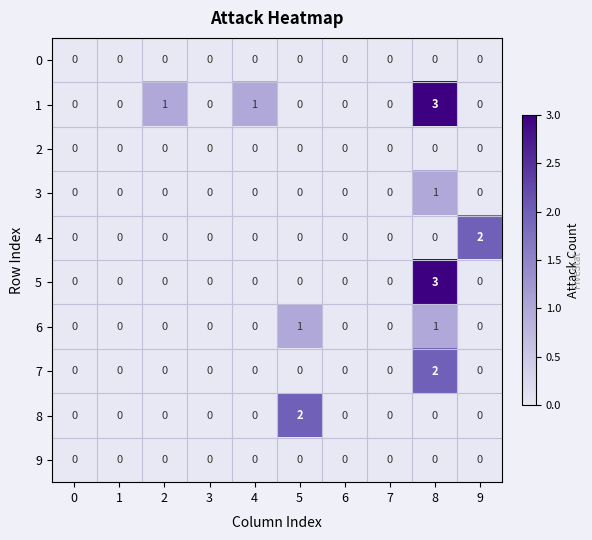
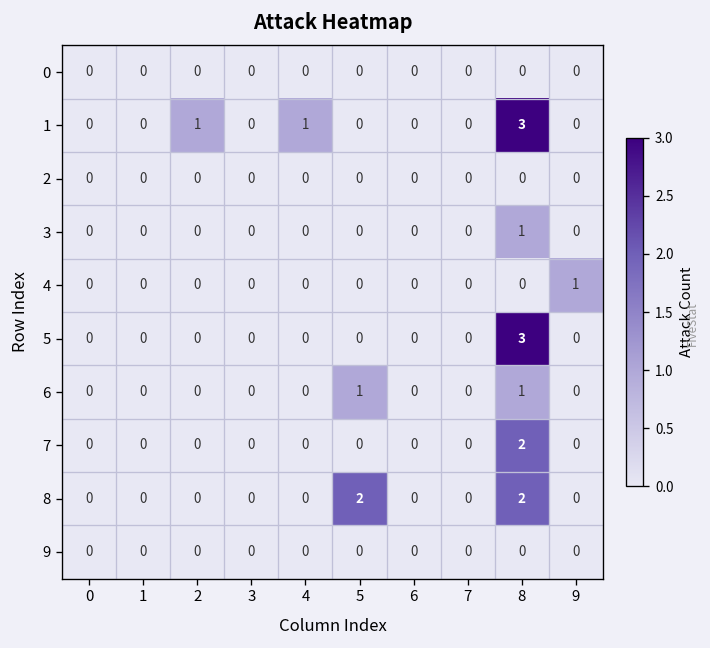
4, 9: 2 -> 1
8, 8: 0 -> 2
